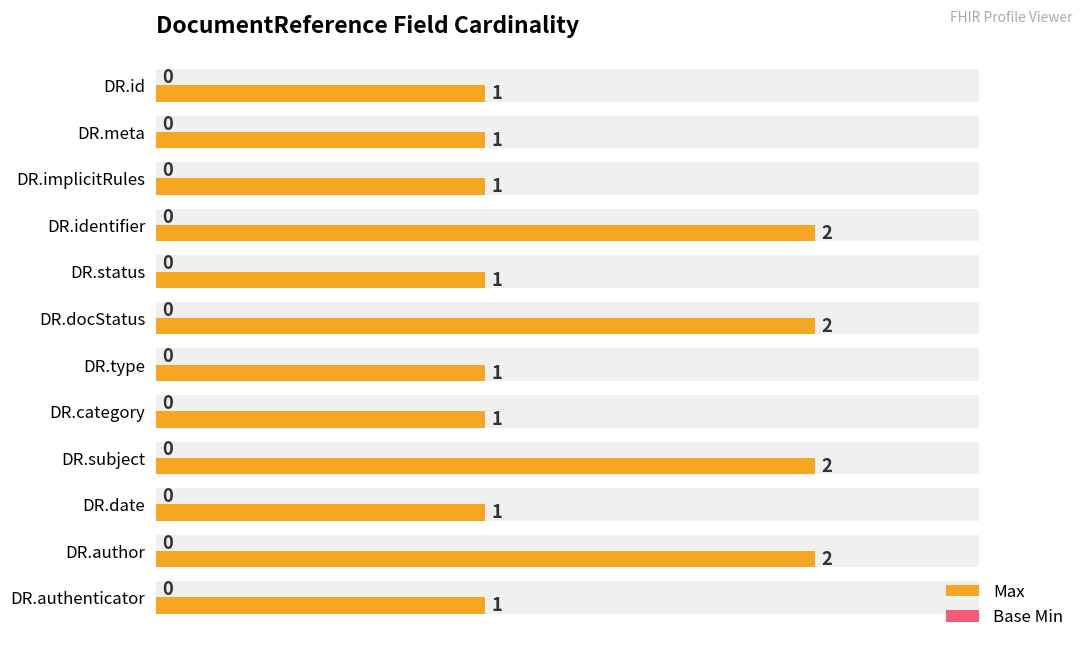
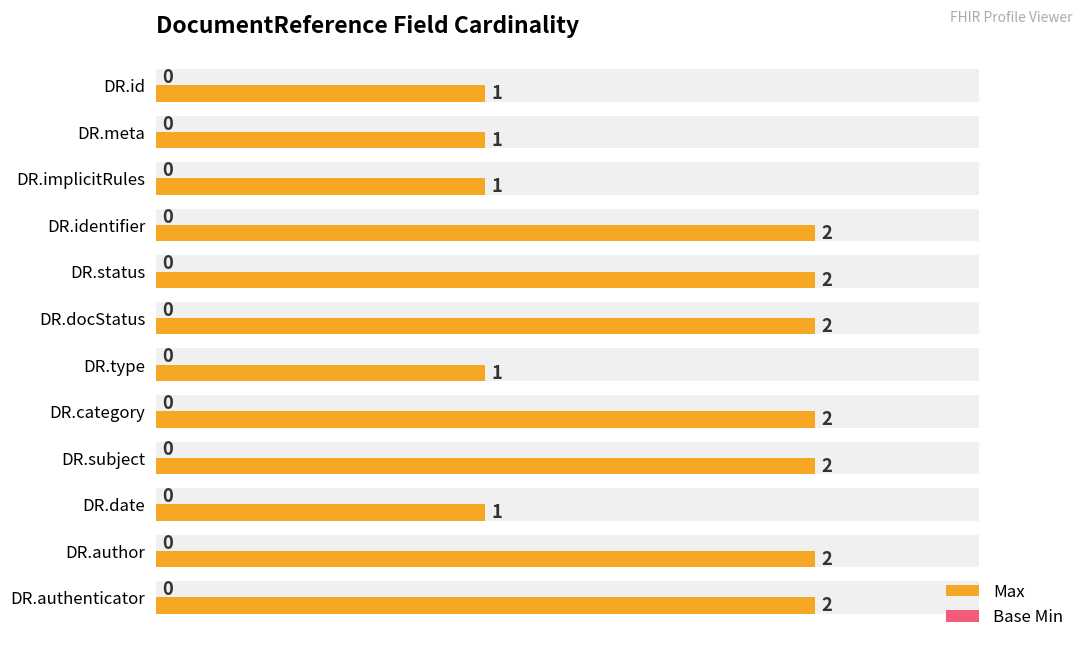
Max, DR.status: 1 -> 2
Max, DR.category: 1 -> 2
Max, DR.authenticator: 1 -> 2
